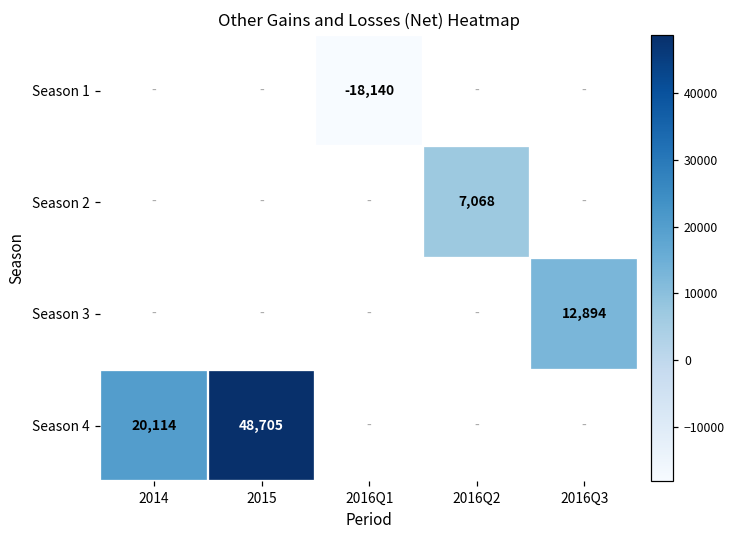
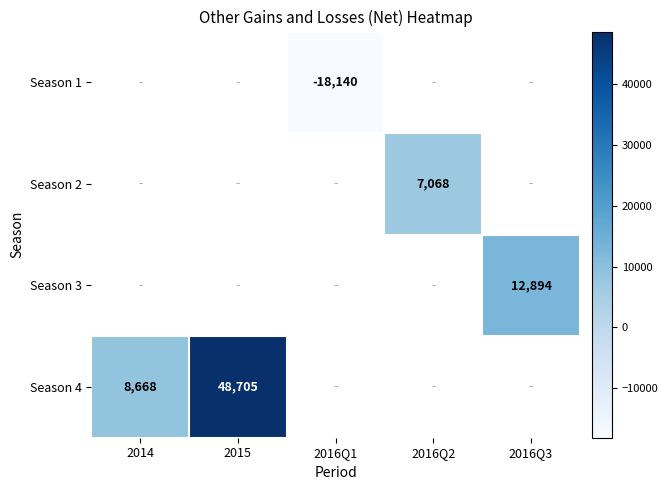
Season 4, 2014: 20,114 -> 8,668
